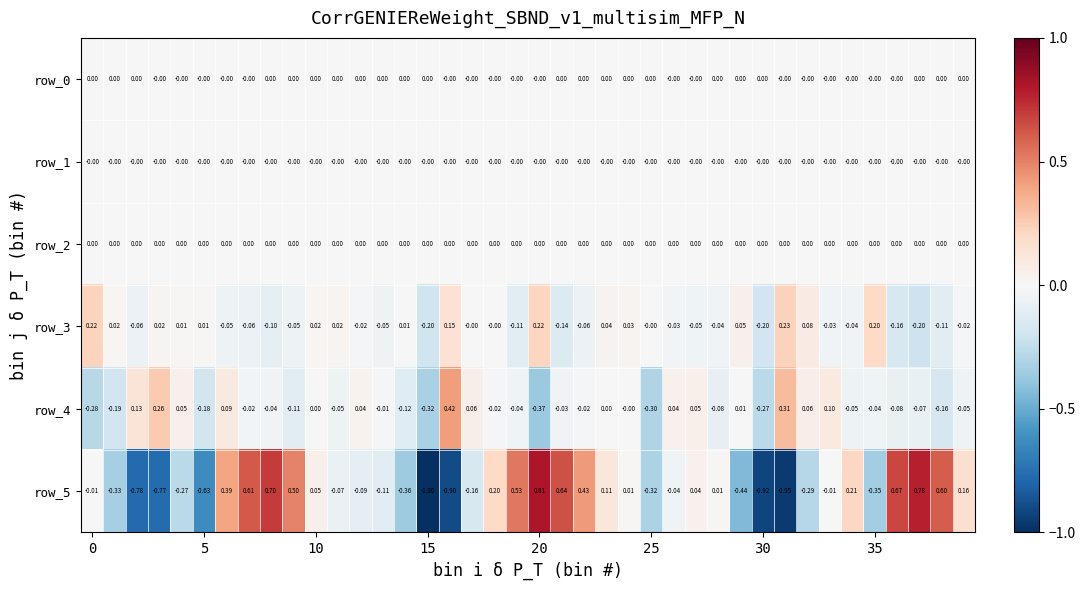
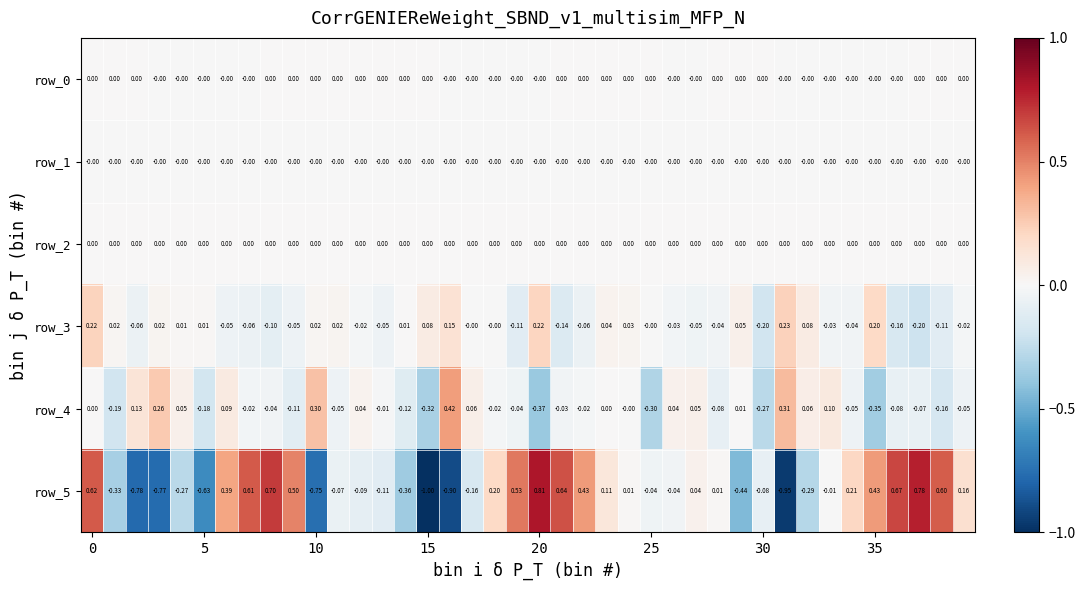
row_3, 15: -0.20 -> 0.08
row_4, 0: -0.28 -> 0.00
row_4, 10: 0.00 -> 0.30
row_4, 35: -0.04 -> -0.35
row_5, 0: -0.01 -> 0.62
row_5, 10: 0.05 -> -0.75
row_5, 25: -0.32 -> -0.04
row_5, 30: -0.92 -> -0.08
row_5, 35: -0.35 -> 0.43
